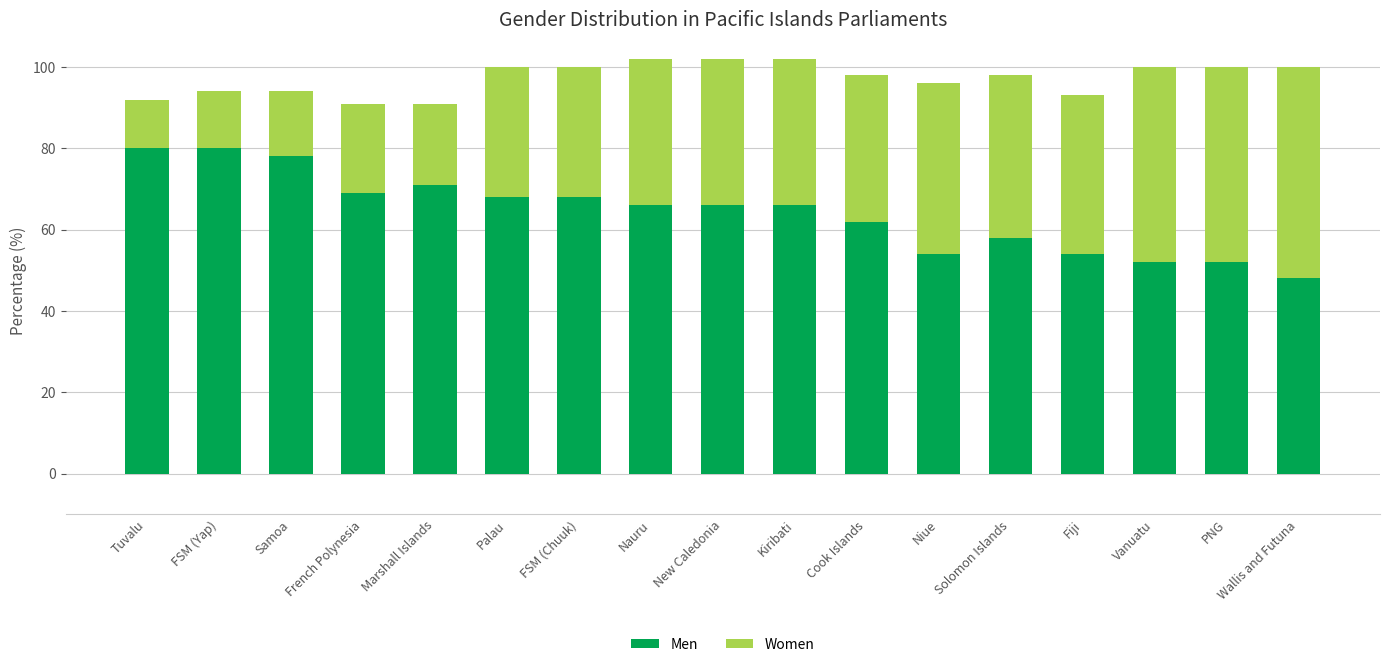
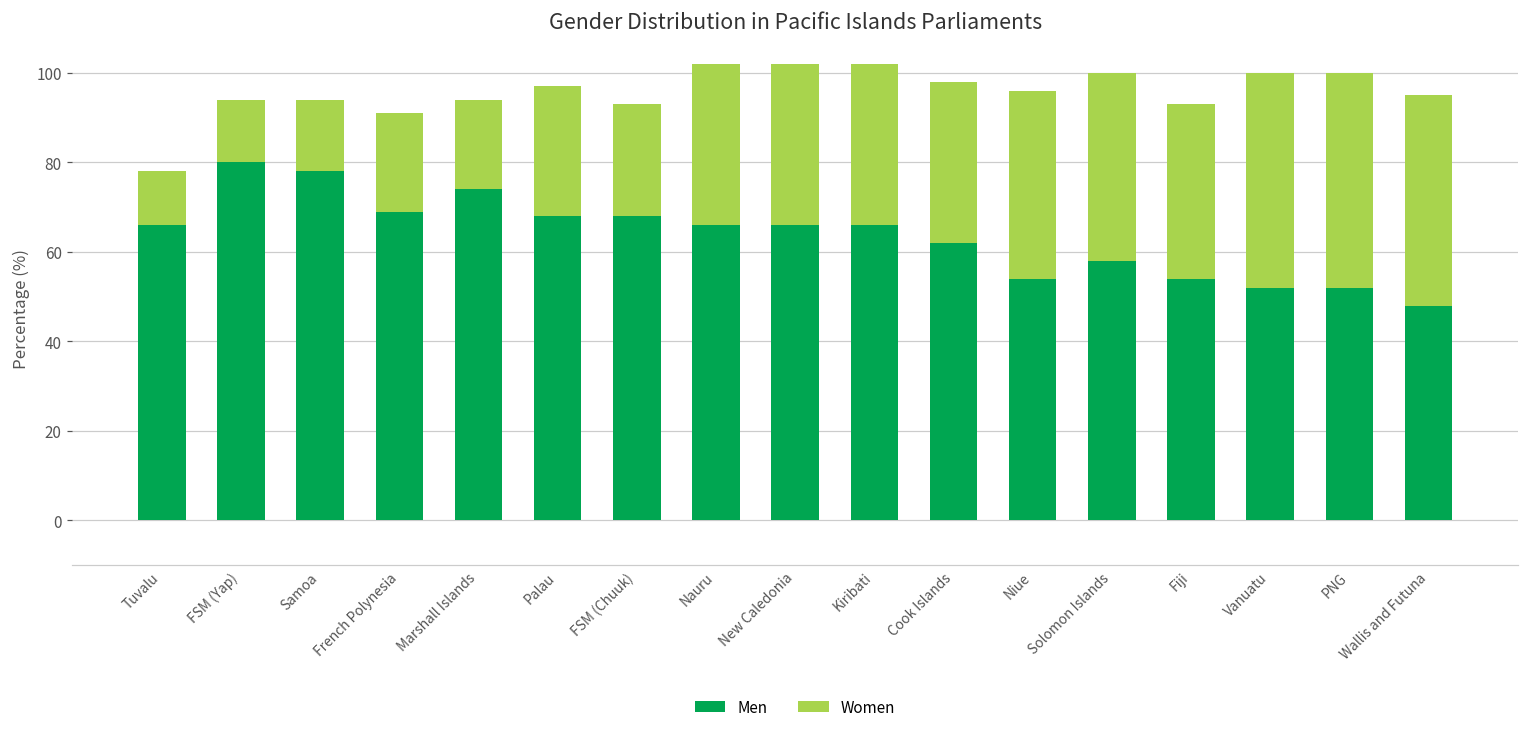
Men, Tuvalu: 80 -> 66
Men, Marshall Islands: 71 -> 74
Women, Palau: 32 -> 29
Women, FSM (Chuuk): 32 -> 25
Women, Solomon Islands: 40 -> 42
Women, Wallis and Futuna: 52 -> 47
